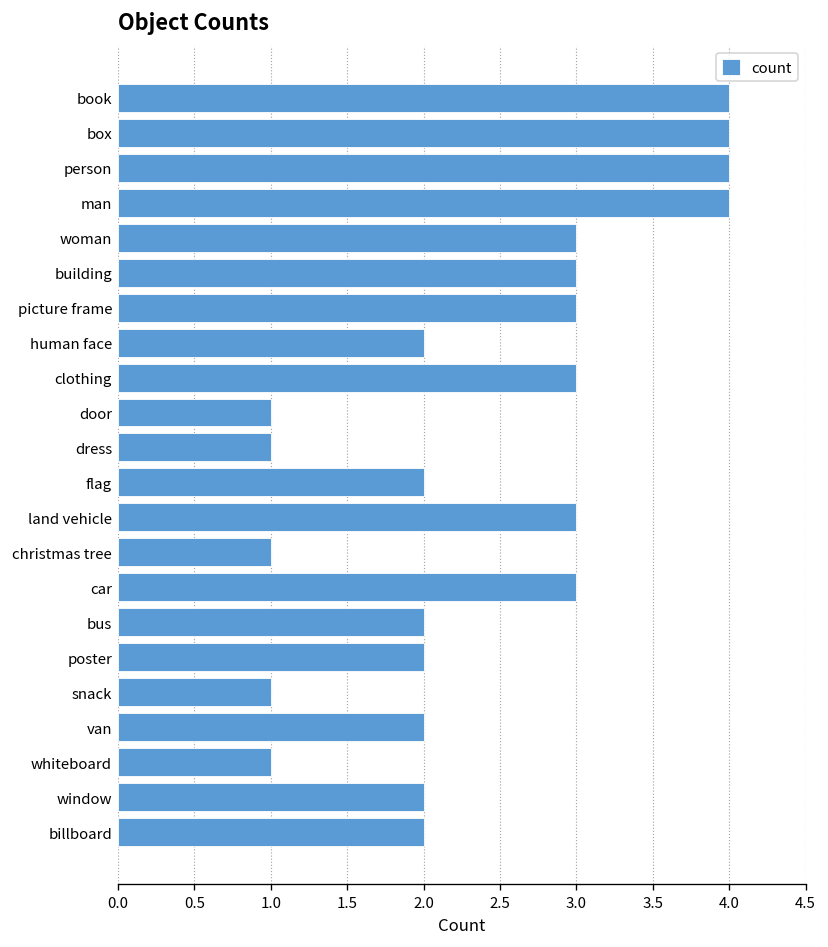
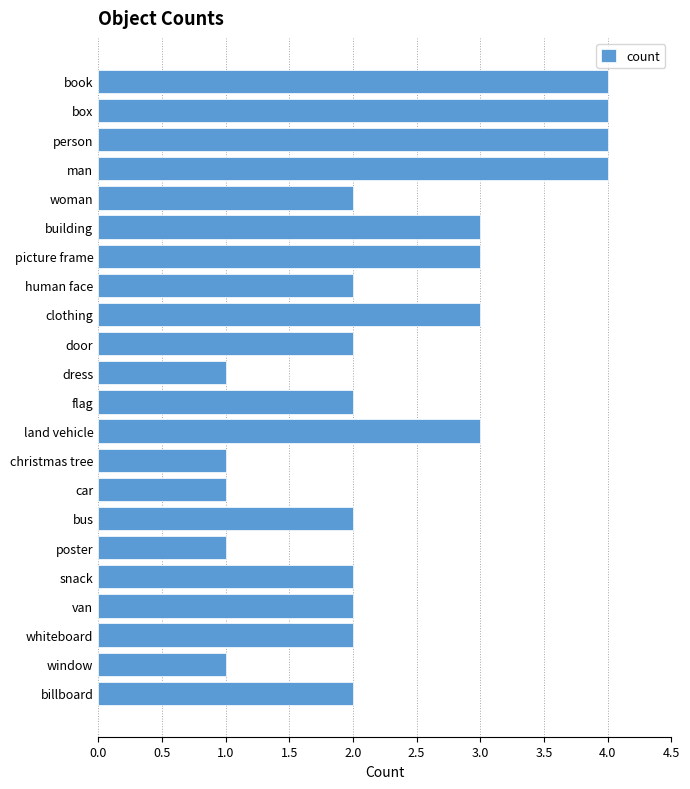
woman: 3 -> 2
door: 1 -> 2
car: 3 -> 1
poster: 2 -> 1
snack: 1 -> 2
whiteboard: 1 -> 2
window: 2 -> 1
